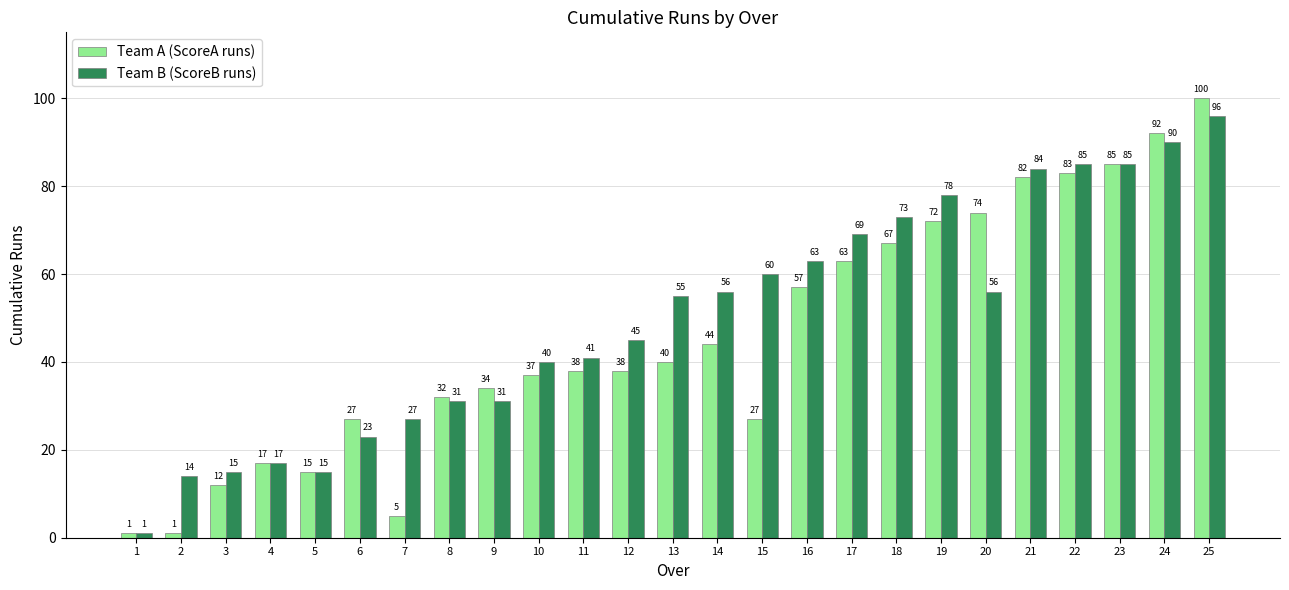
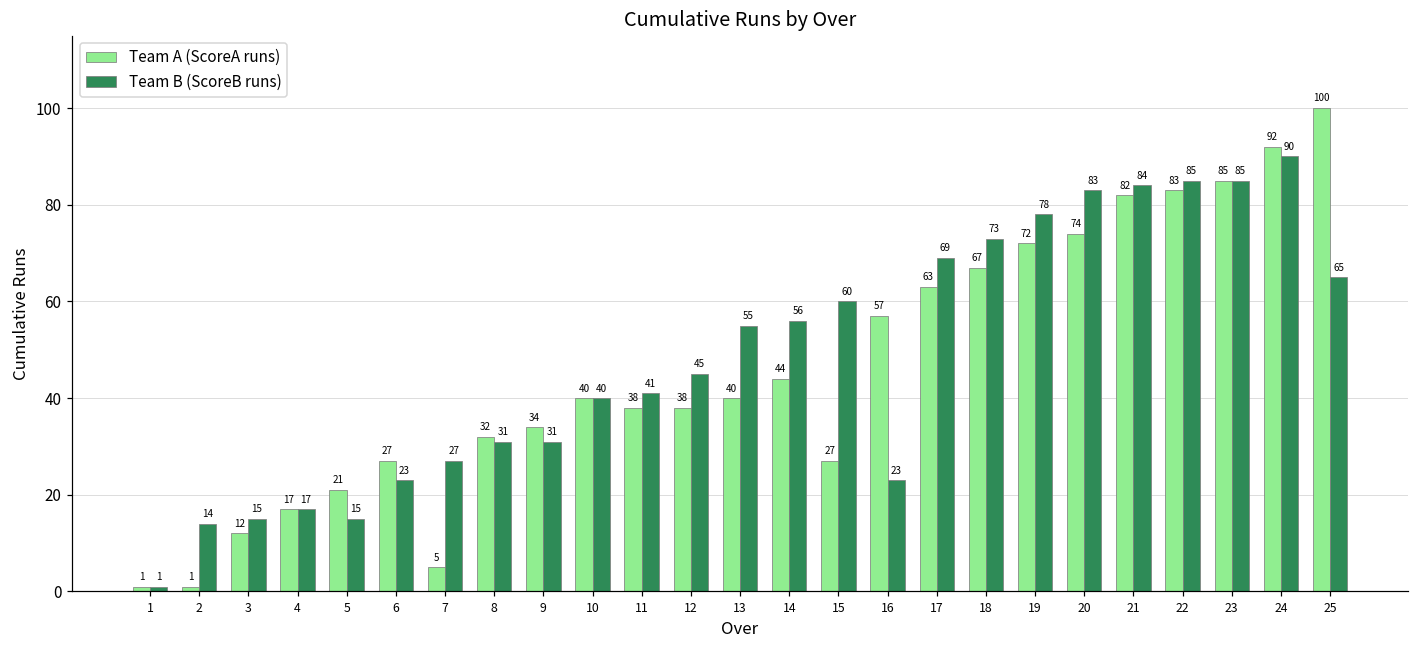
Team A (ScoreA runs), 5: 15 -> 21
Team A (ScoreA runs), 10: 37 -> 40
Team B (ScoreB runs), 16: 63 -> 23
Team B (ScoreB runs), 20: 56 -> 83
Team B (ScoreB runs), 25: 96 -> 65
